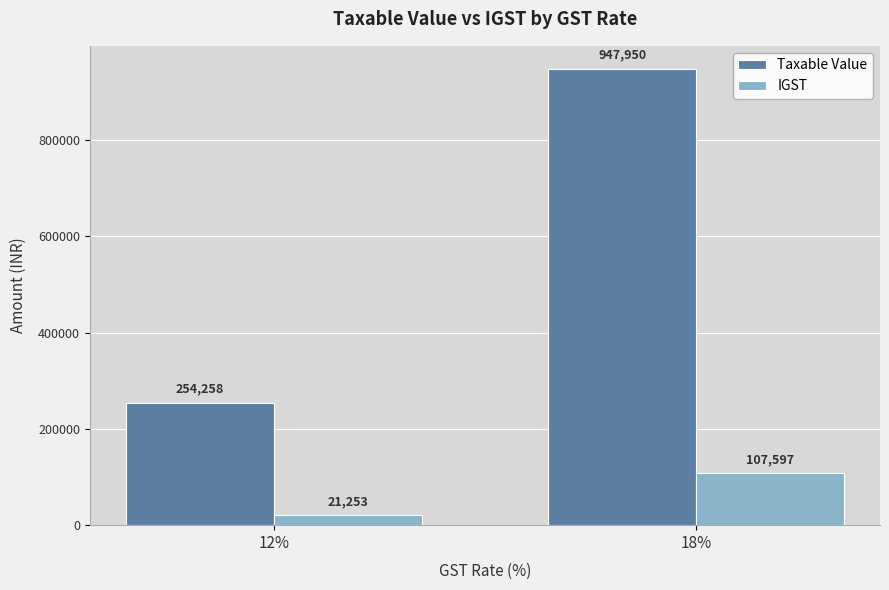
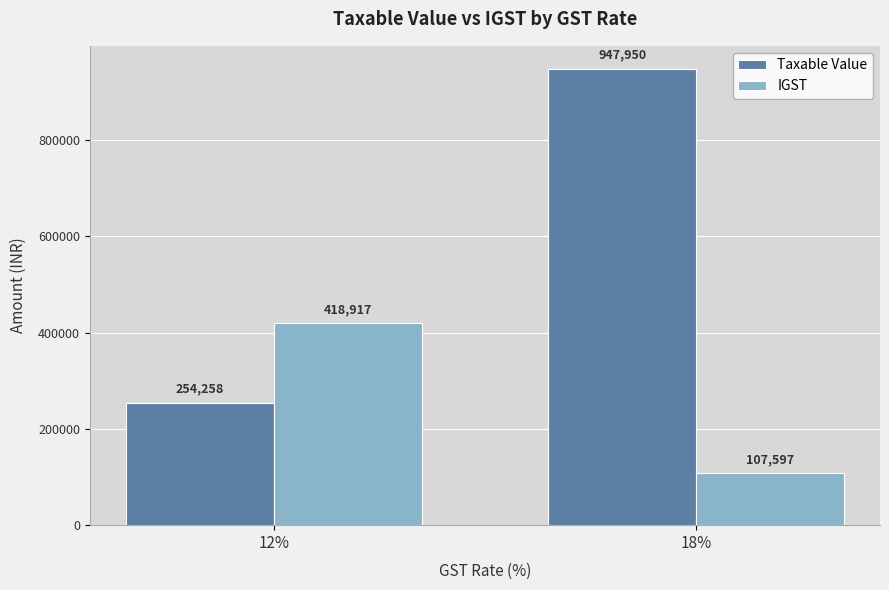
IGST, 12%: 21,253 -> 418,917
